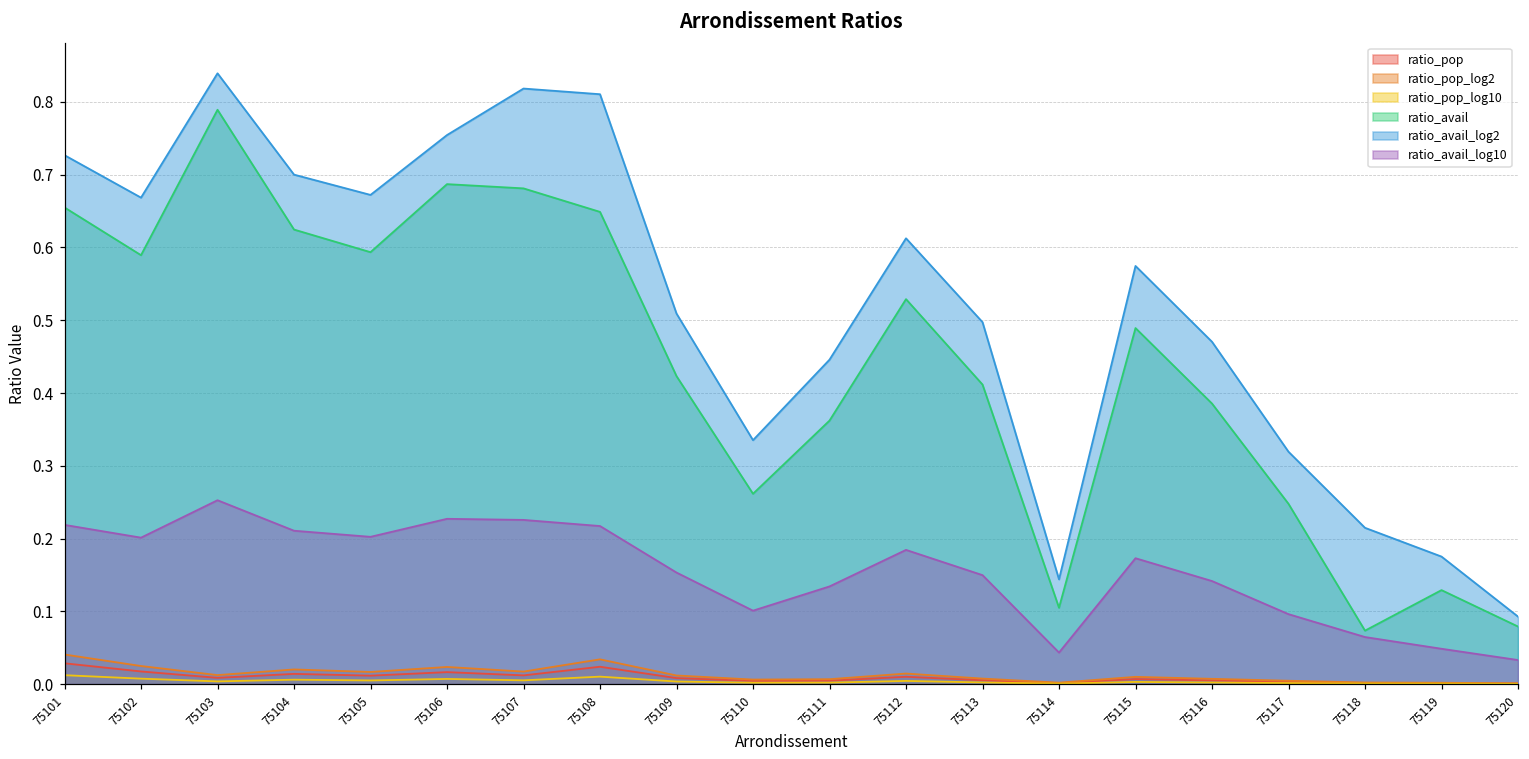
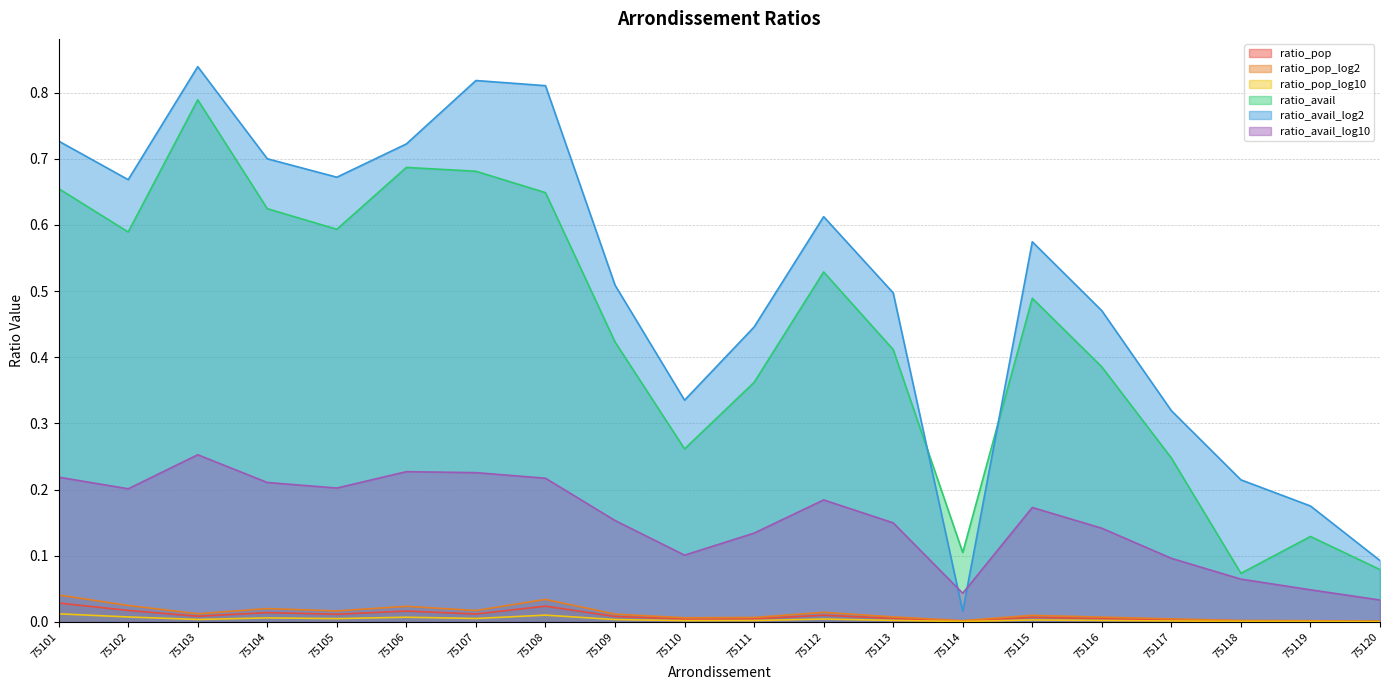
ratio_avail_log2, 75106: 0.75 -> 0.72
ratio_avail_log2, 75114: 0.14 -> 0.02
